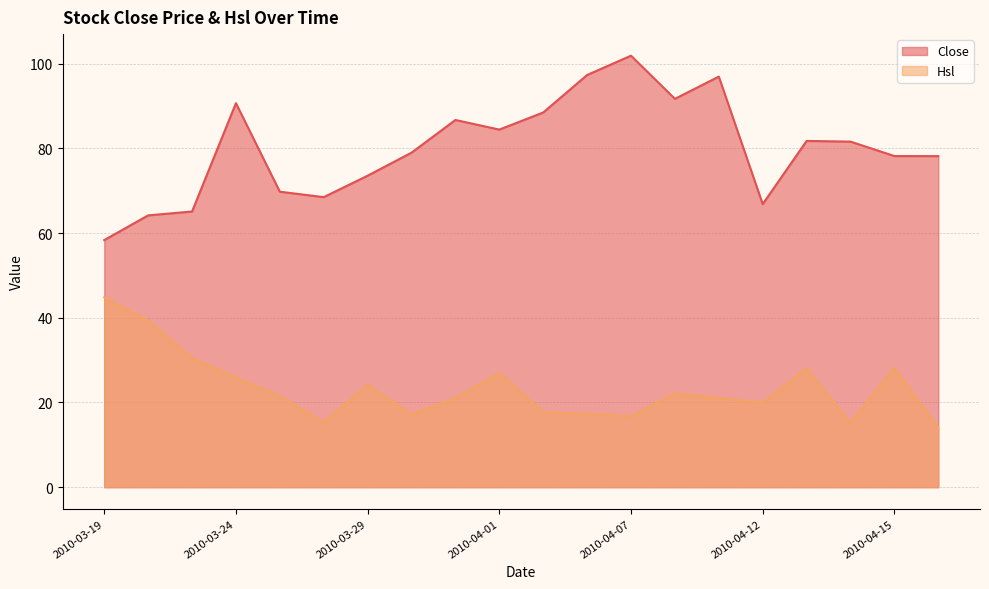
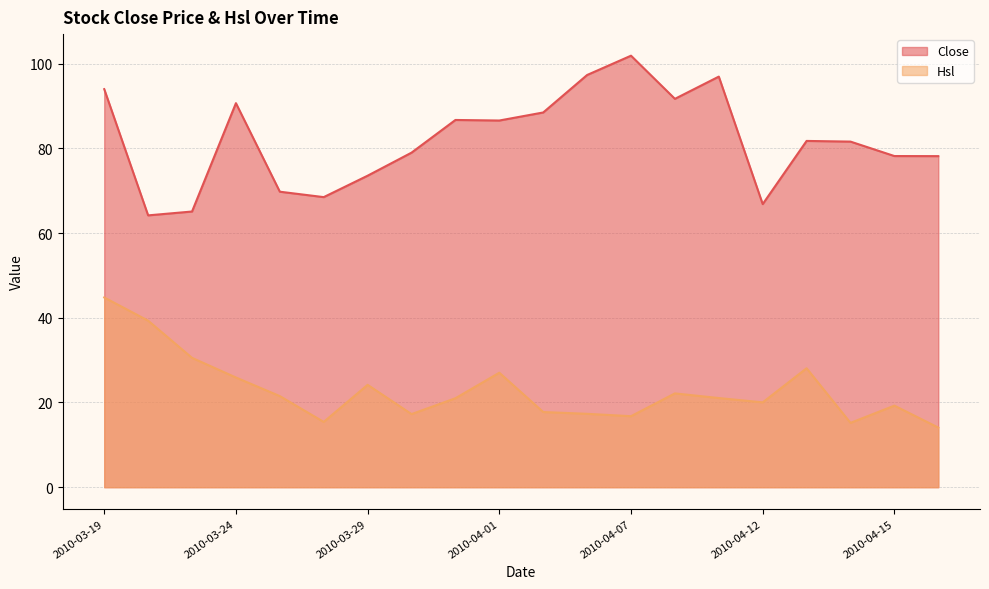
Close, 2010-03-19: 58 -> 94
Close, 2010-04-01: 84 -> 87
Hsl, 2010-04-15: 28 -> 19
